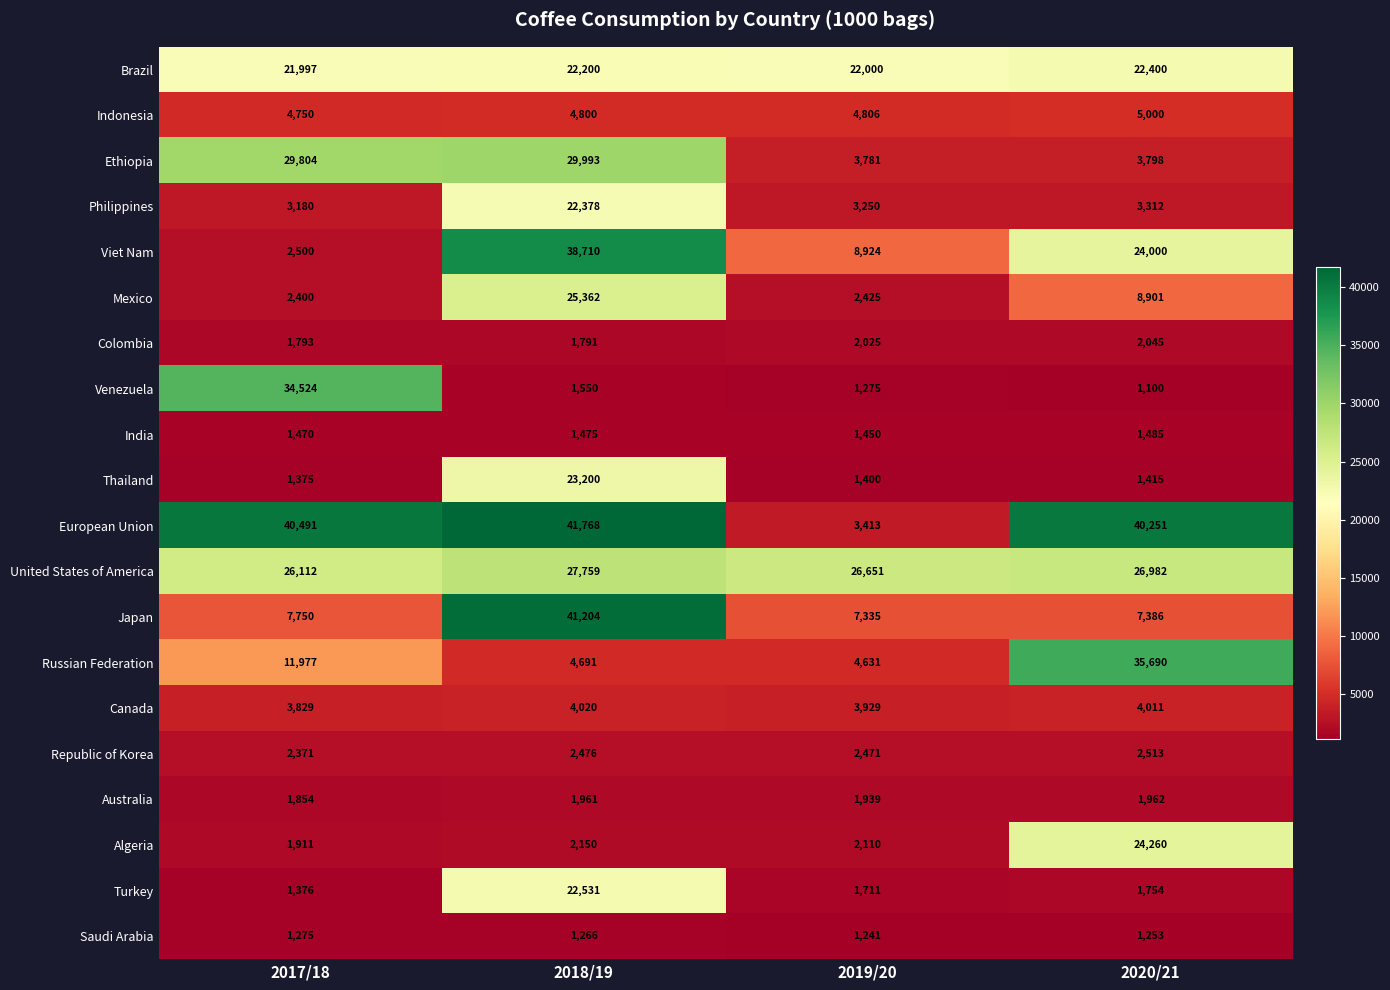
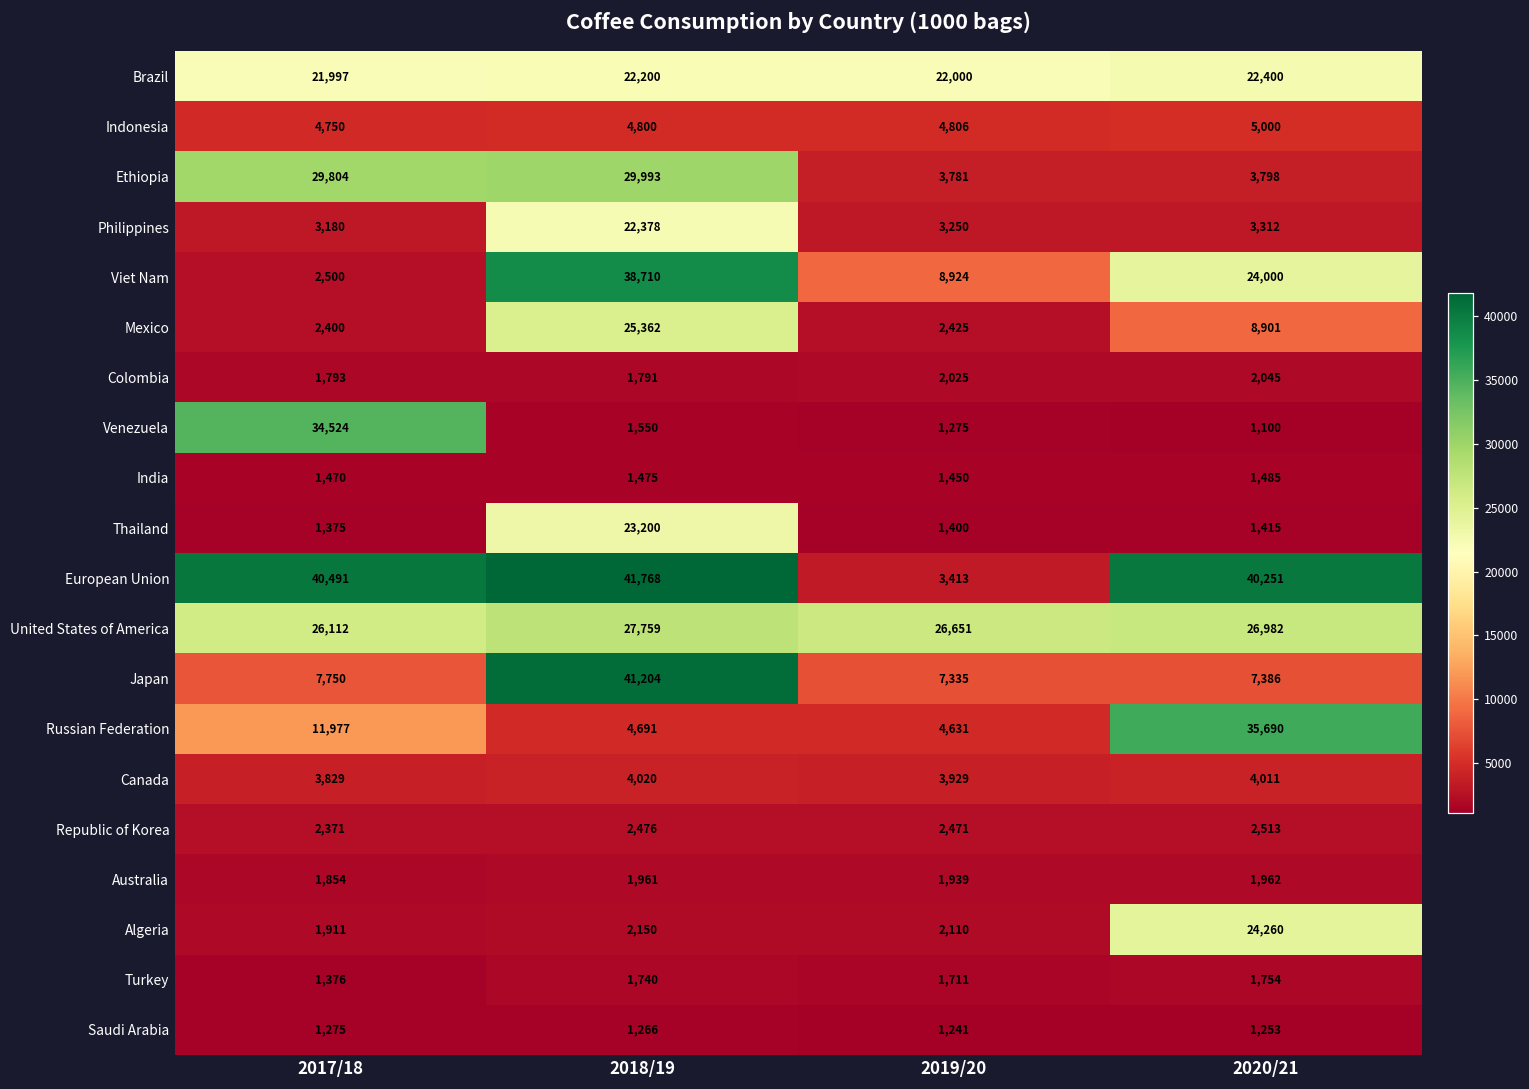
Turkey, 2018/19: 22,531 -> 1,740
